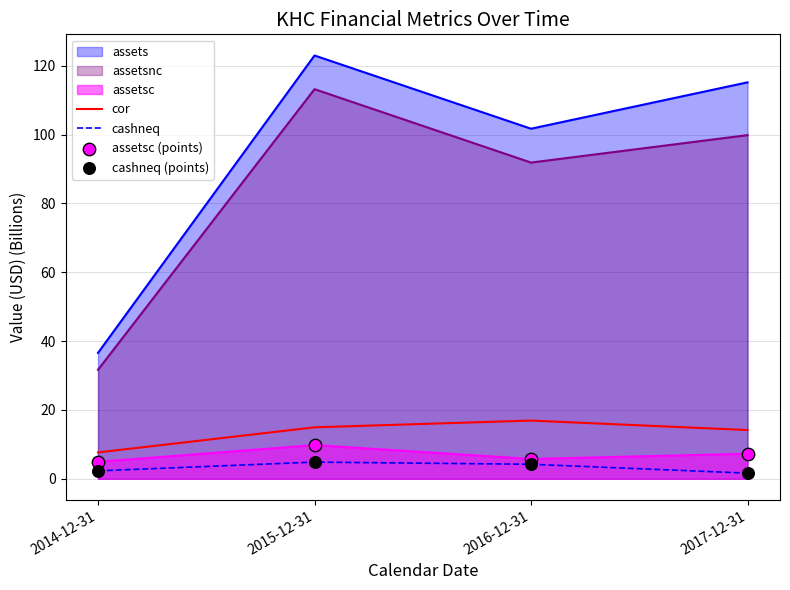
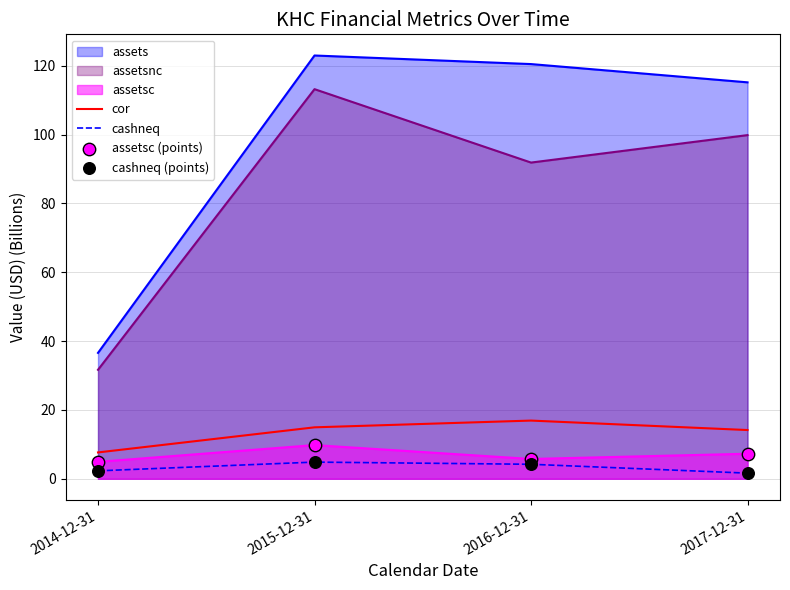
assets, 2016-12-31: 102 -> 120
